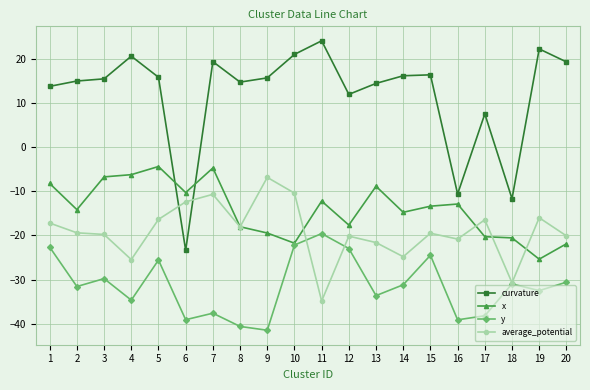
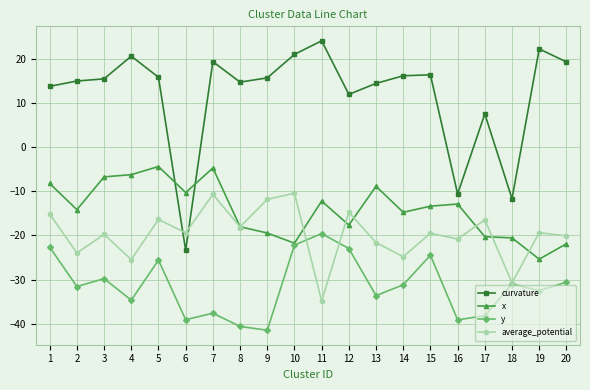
average_potential, 1: -17 -> -15
average_potential, 2: -19 -> -24
average_potential, 6: -12 -> -19
average_potential, 9: -7 -> -12
average_potential, 12: -20 -> -15
average_potential, 19: -16 -> -19
